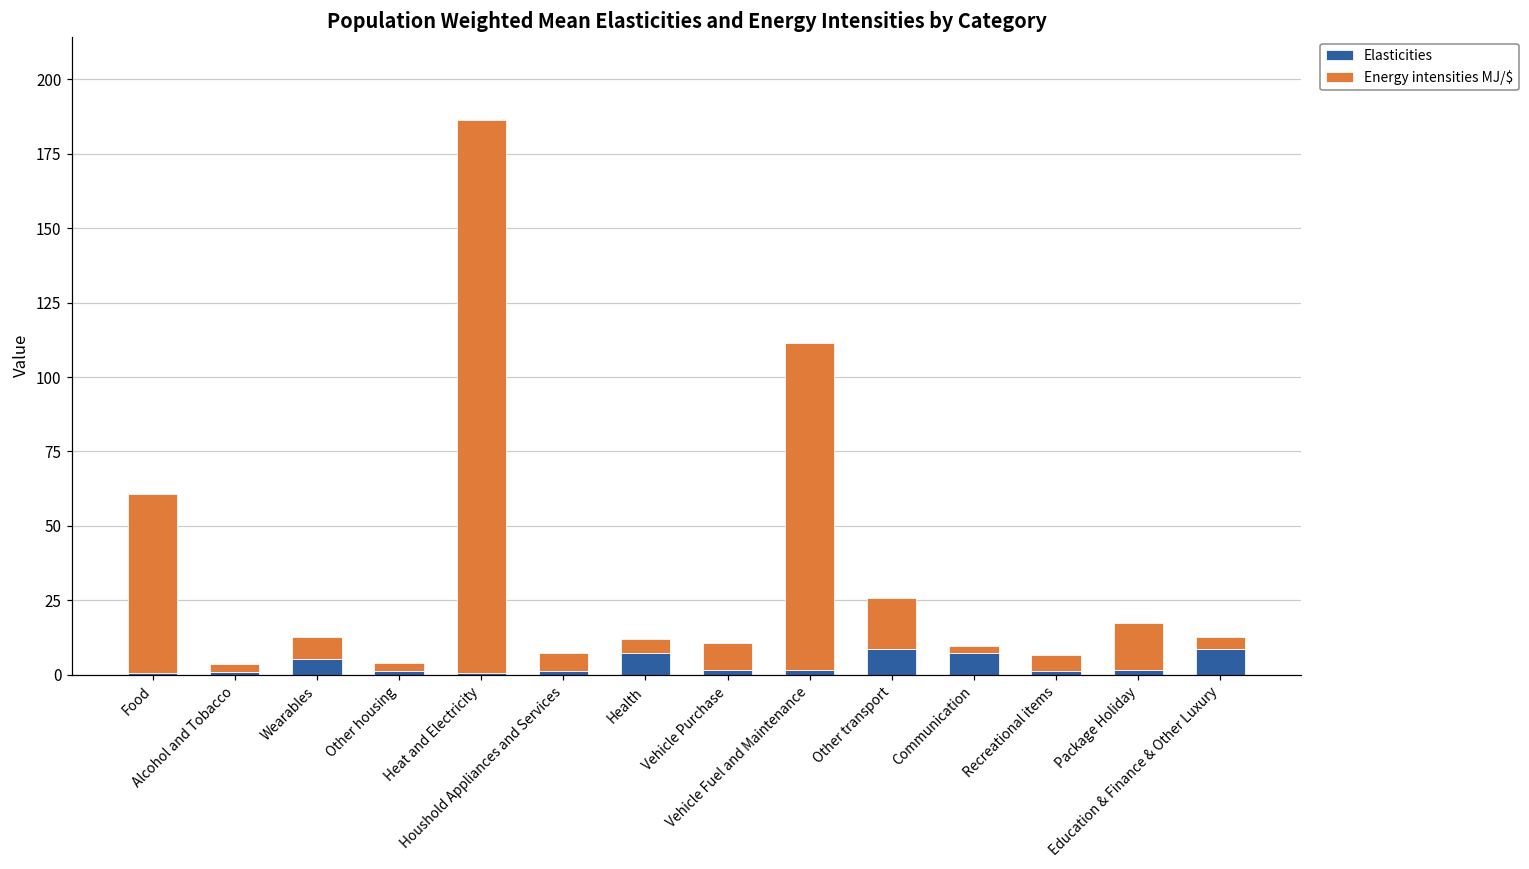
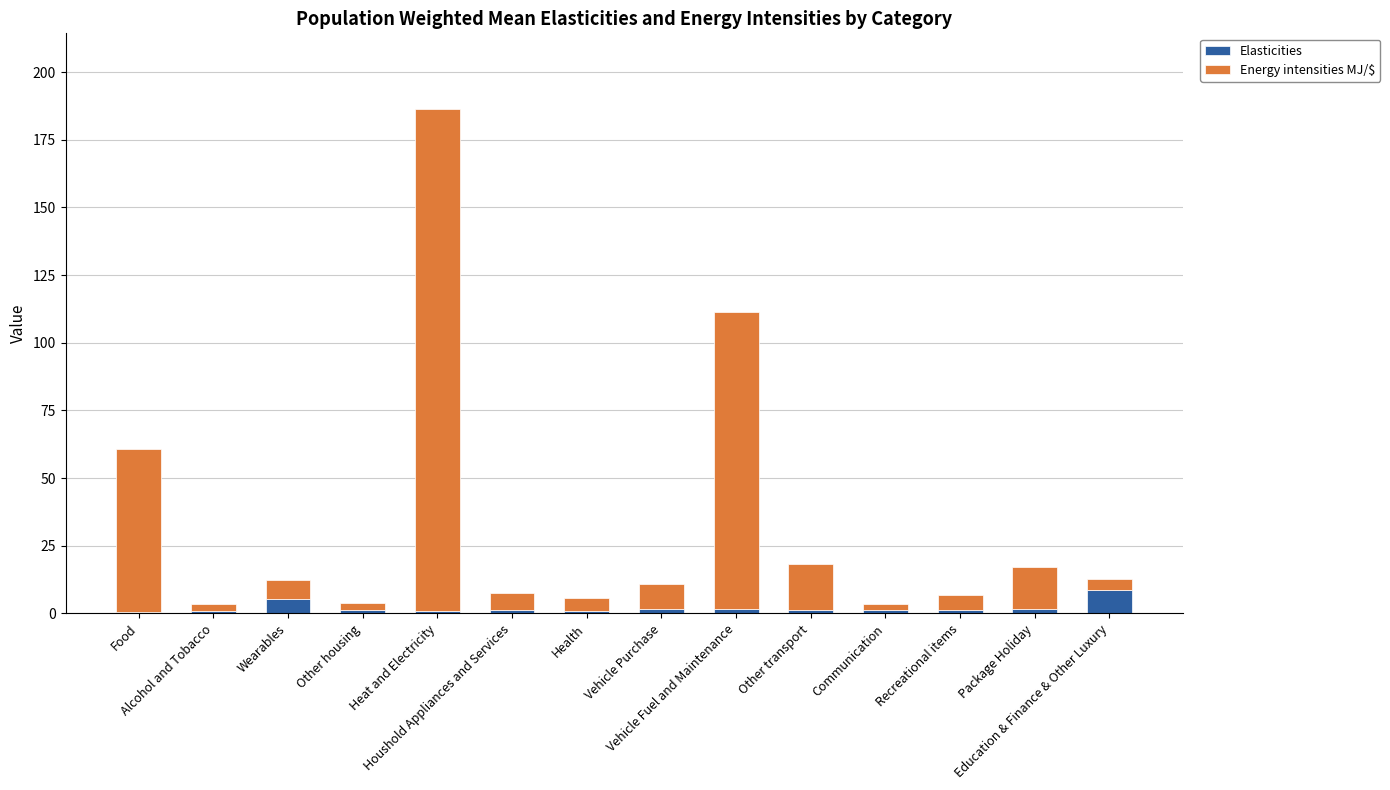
Elasticities, Health: 7 -> 1
Elasticities, Other transport: 9 -> 1
Elasticities, Communication: 7 -> 1
